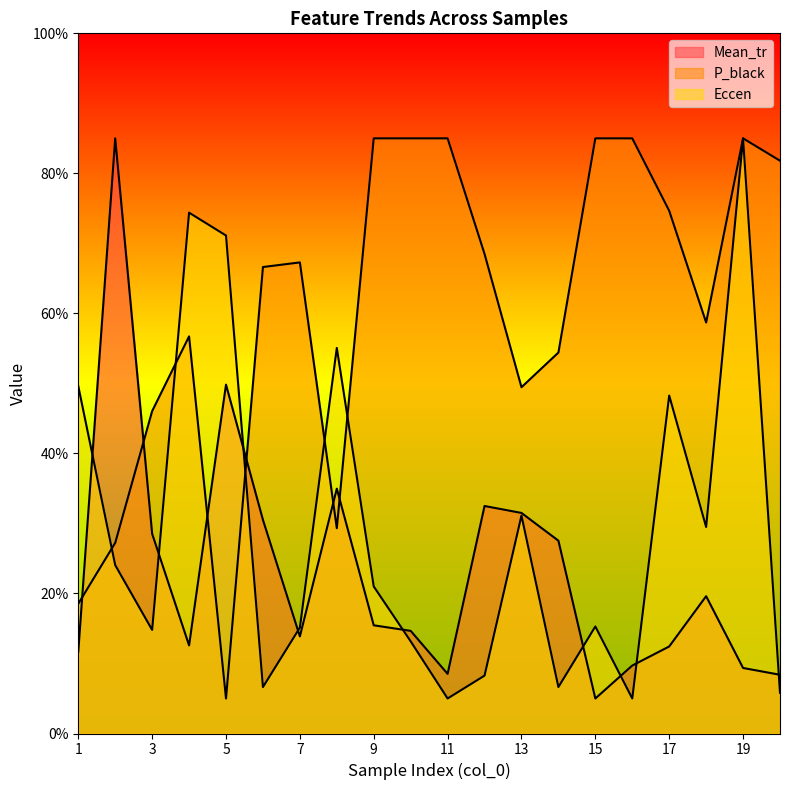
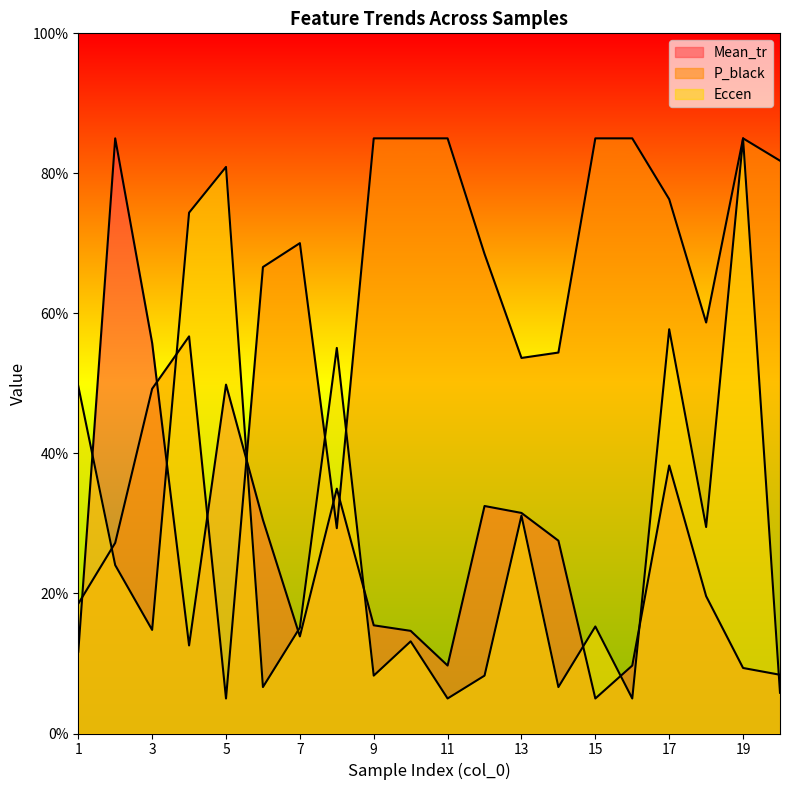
Mean_tr, 3: 29% -> 56%
P_black, 3: 46% -> 49%
Eccen, 5: 71% -> 81%
P_black, 7: 67% -> 70%
Eccen, 9: 21% -> 8%
Mean_tr, 11: 9% -> 10%
P_black, 13: 49% -> 54%
Mean_tr, 17: 12% -> 38%
P_black, 17: 75% -> 76%
Eccen, 17: 48% -> 58%
